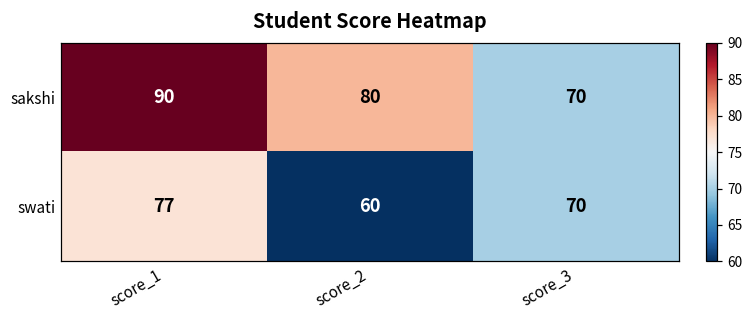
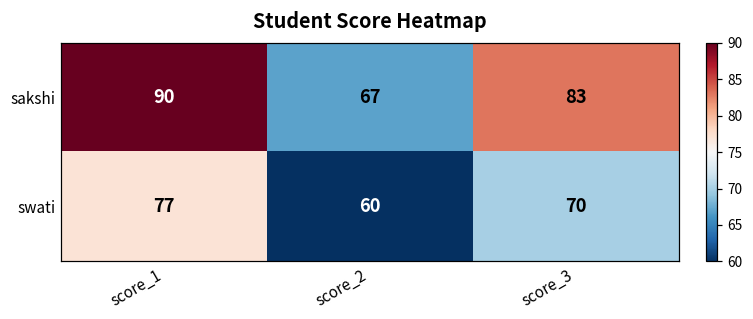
sakshi, score_2: 80 -> 67
sakshi, score_3: 70 -> 83
